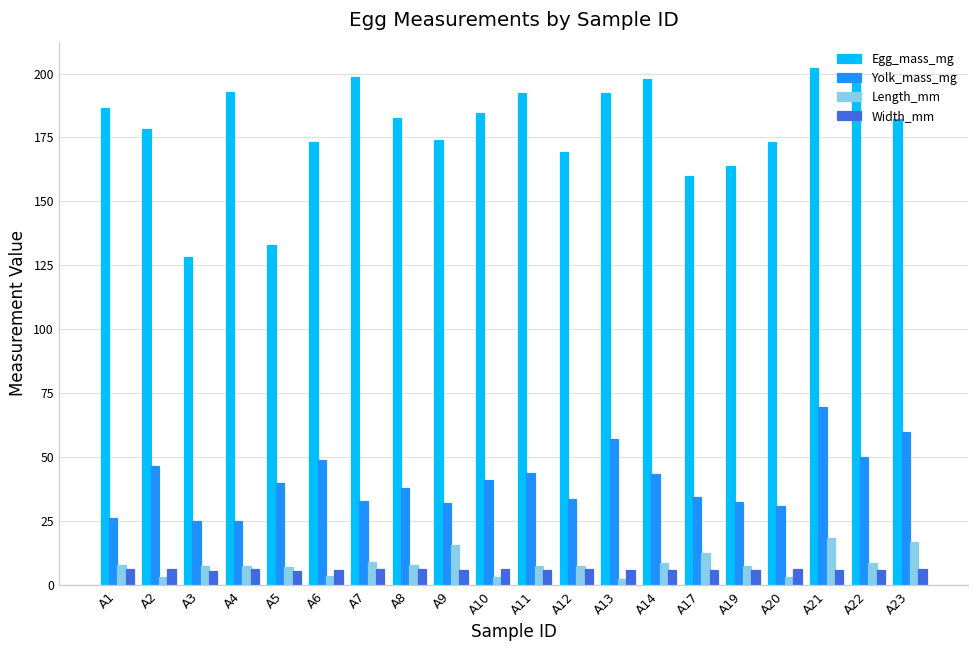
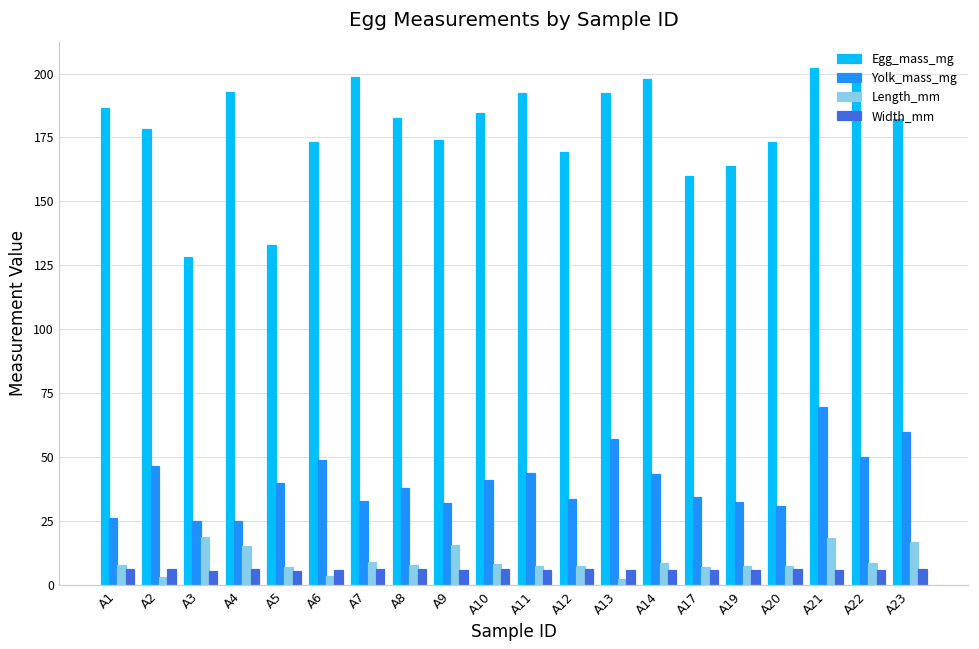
Length_mm, A3: 8 -> 19
Length_mm, A4: 8 -> 16
Length_mm, A10: 3 -> 8
Length_mm, A17: 12 -> 7
Length_mm, A20: 3 -> 8
